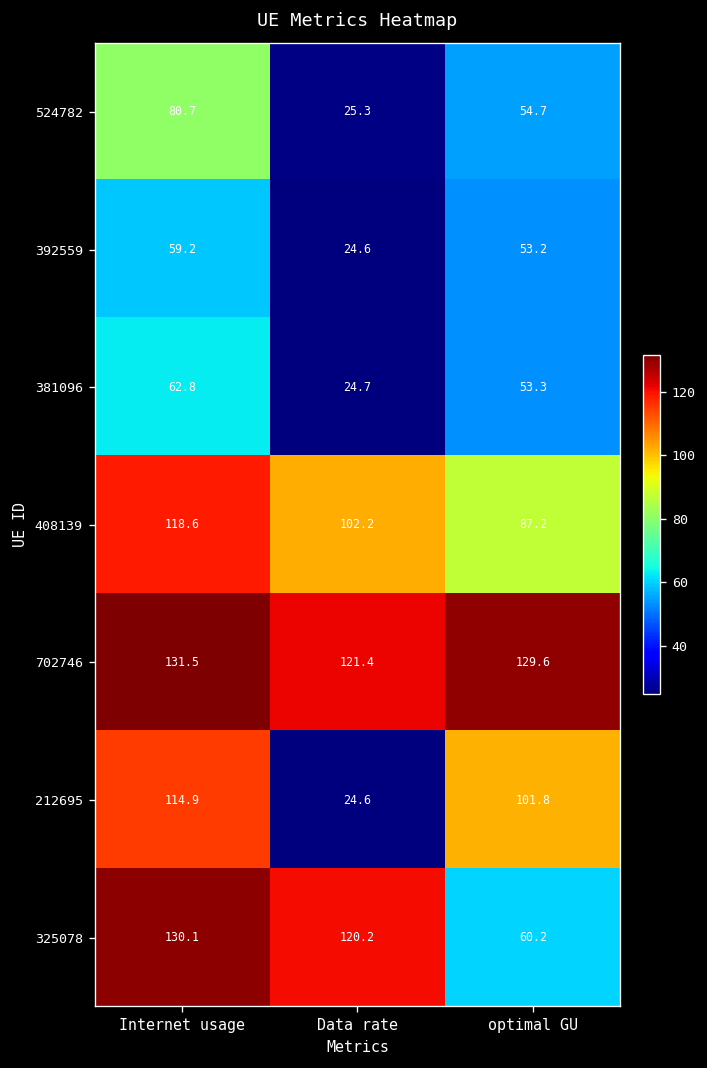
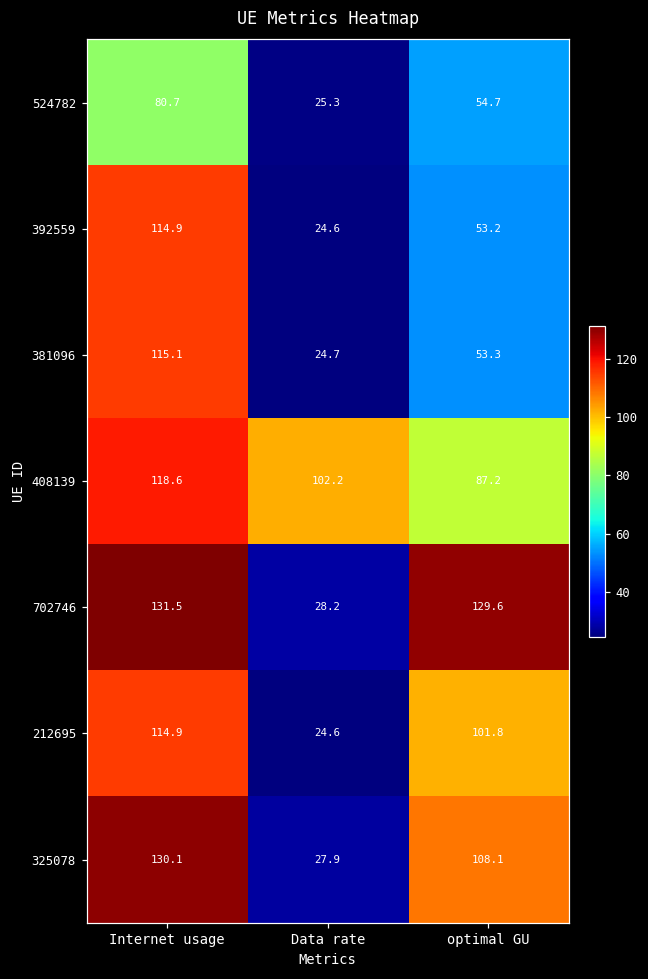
392559, Internet usage: 59.2 -> 114.9
381096, Internet usage: 62.8 -> 115.1
702746, Data rate: 121.4 -> 28.2
325078, Data rate: 120.2 -> 27.9
325078, optimal GU: 60.2 -> 108.1
